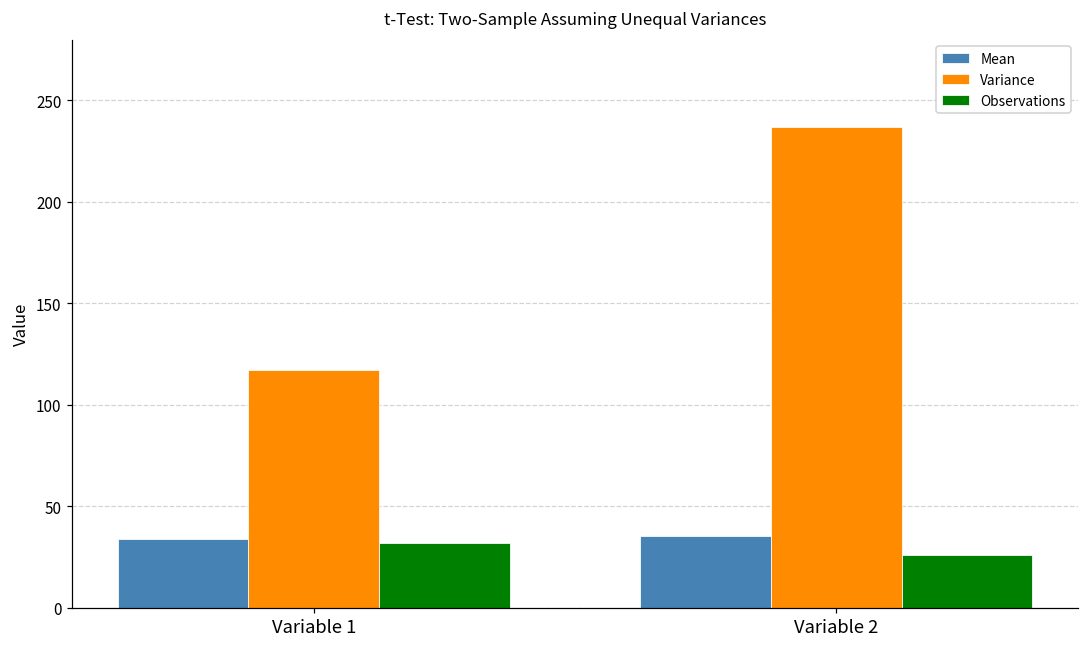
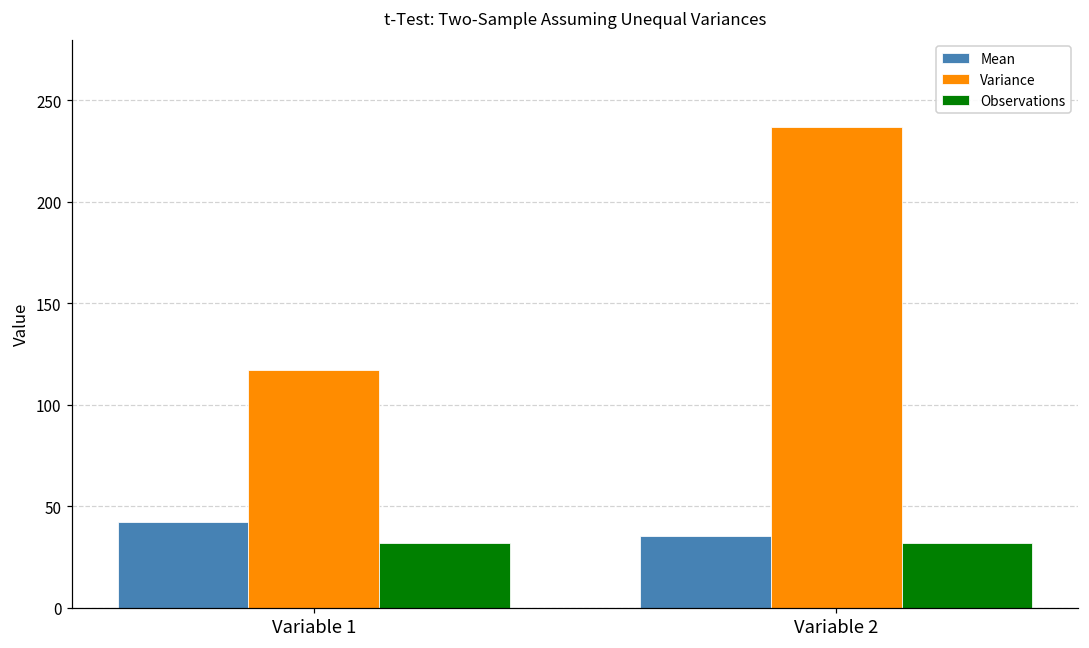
Mean, Variable 1: 34 -> 42
Observations, Variable 2: 26 -> 32
